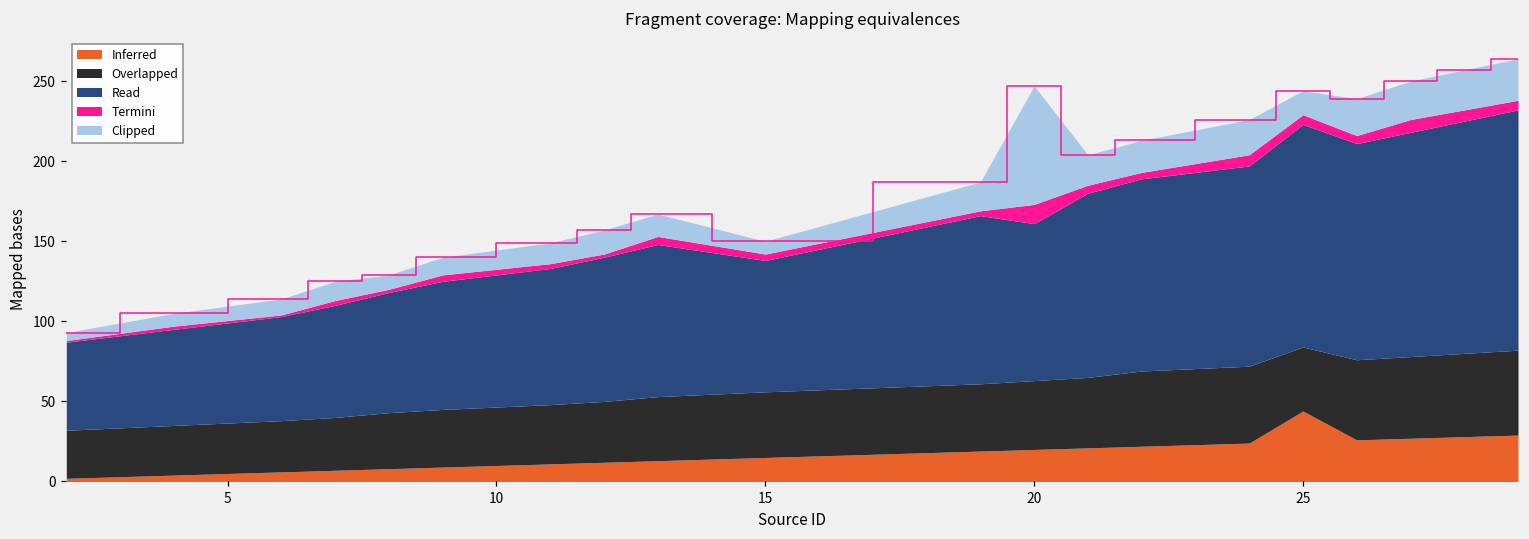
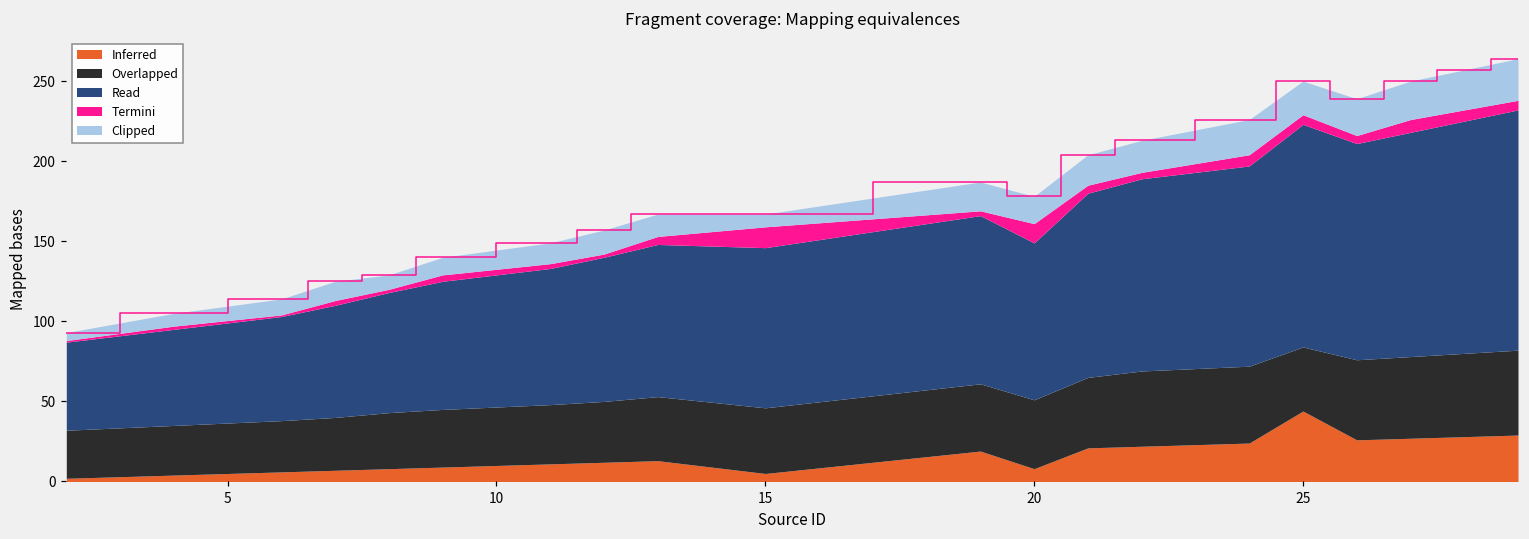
Inferred, 15: 15 -> 5
Read, 15: 82 -> 100
Termini, 15: 4 -> 13
Inferred, 20: 20 -> 8
Clipped, 20: 74 -> 17
Clipped, 25: 15 -> 21
